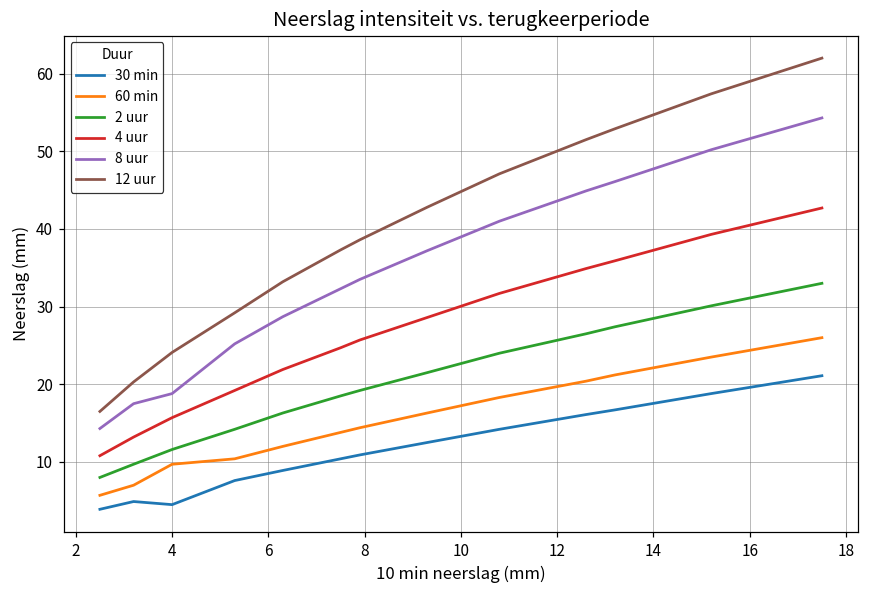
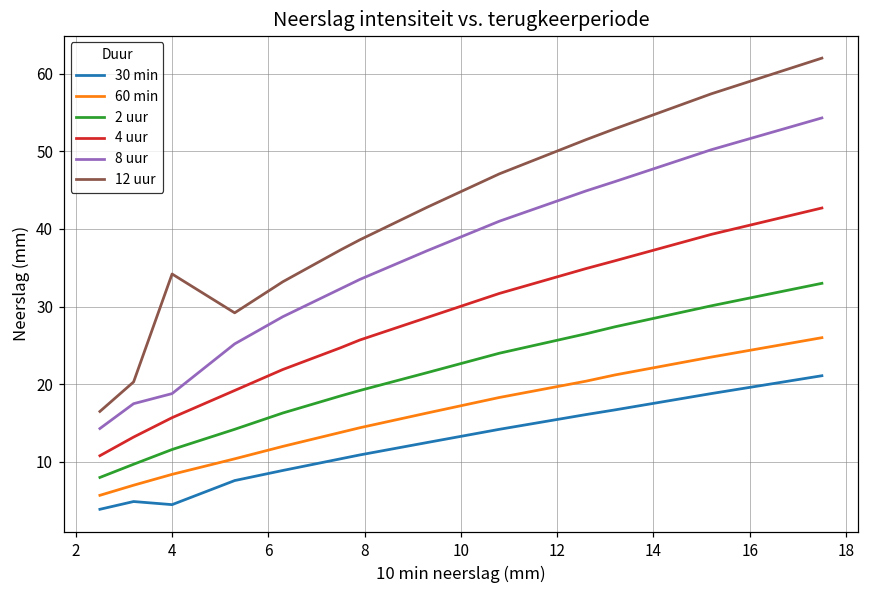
60 min, 4: 10 -> 8
12 uur, 4: 24 -> 34
